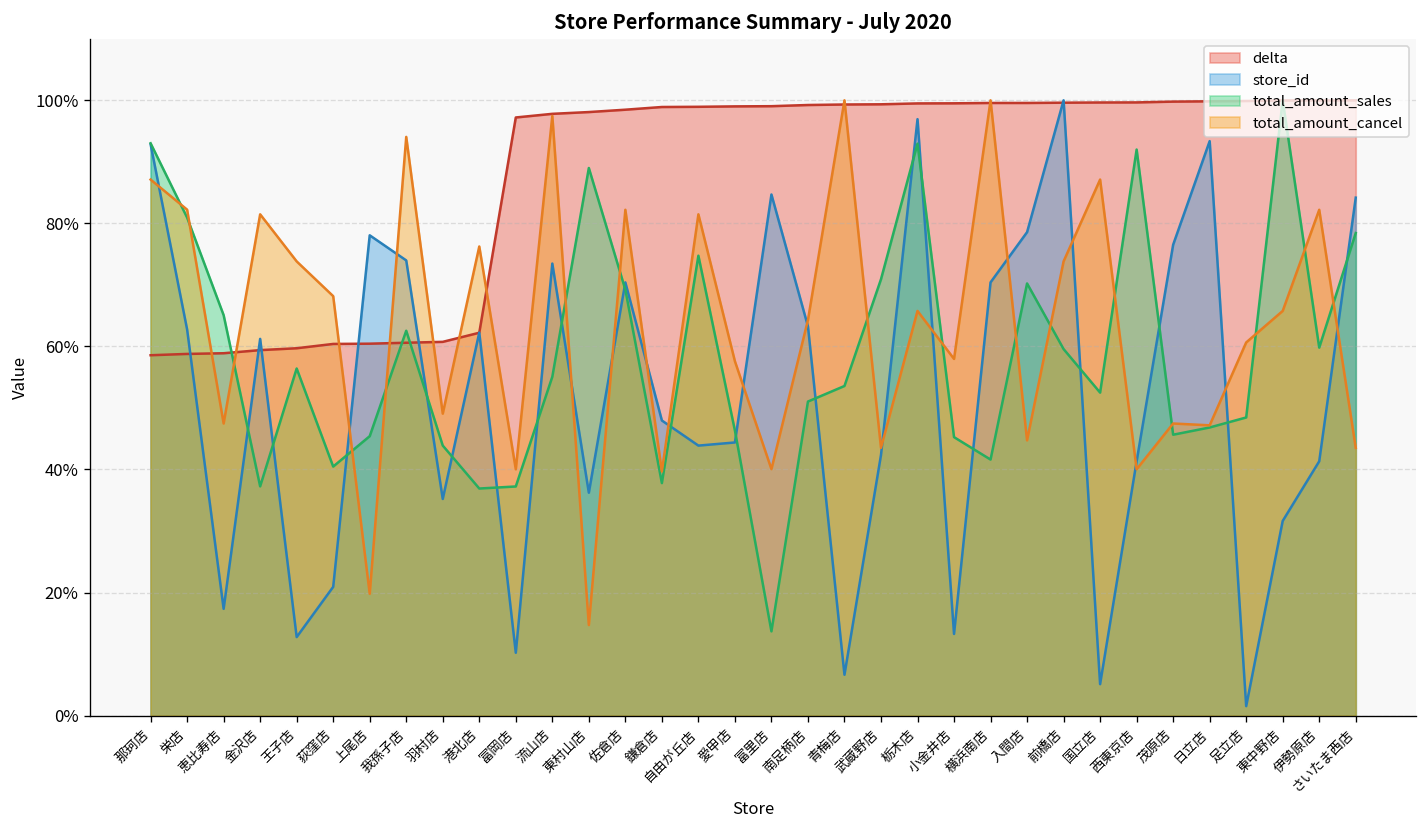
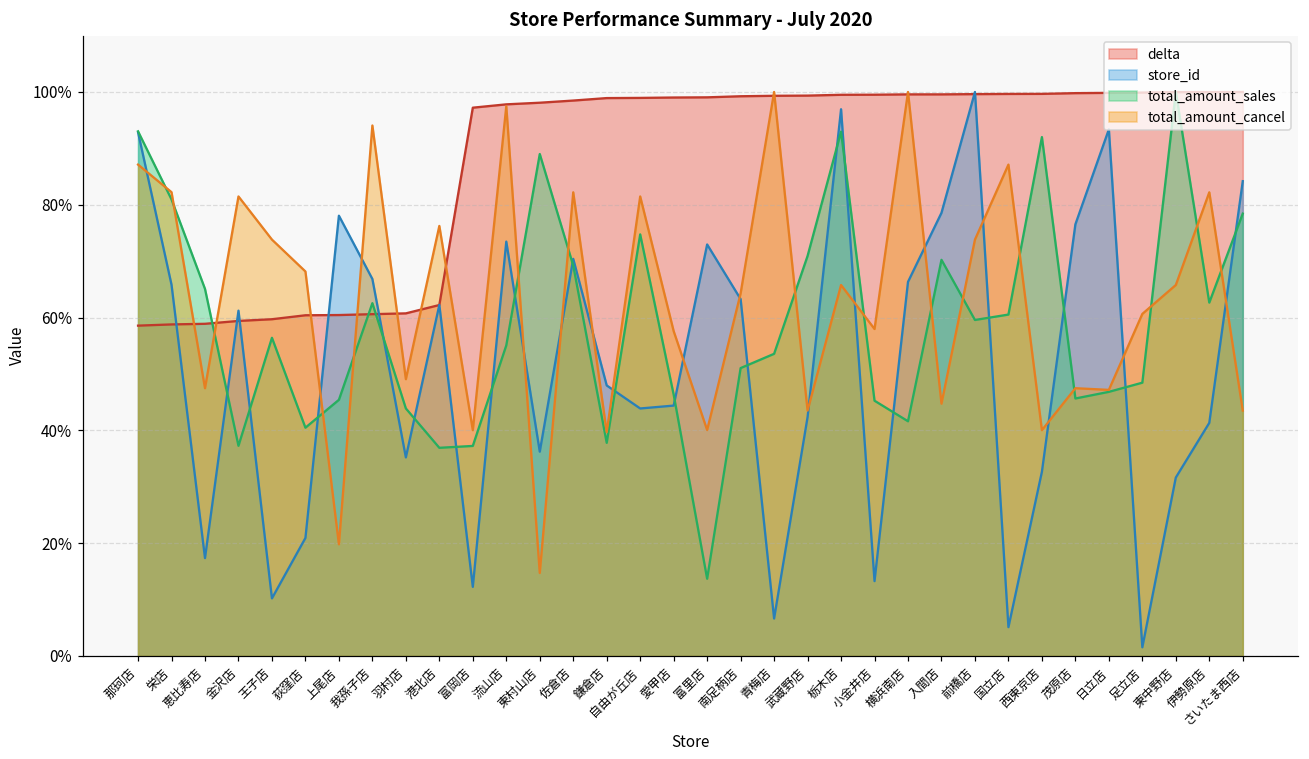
store_id, 栄店: 63% -> 66%
store_id, 王子店: 13% -> 10%
store_id, 我孫子店: 74% -> 67%
store_id, 富岡店: 10% -> 12%
store_id, 富里店: 85% -> 73%
store_id, 横浜南店: 70% -> 66%
total_amount_sales, 国立店: 52% -> 61%
store_id, 西東京店: 41% -> 33%
total_amount_sales, 伊勢原店: 60% -> 63%
